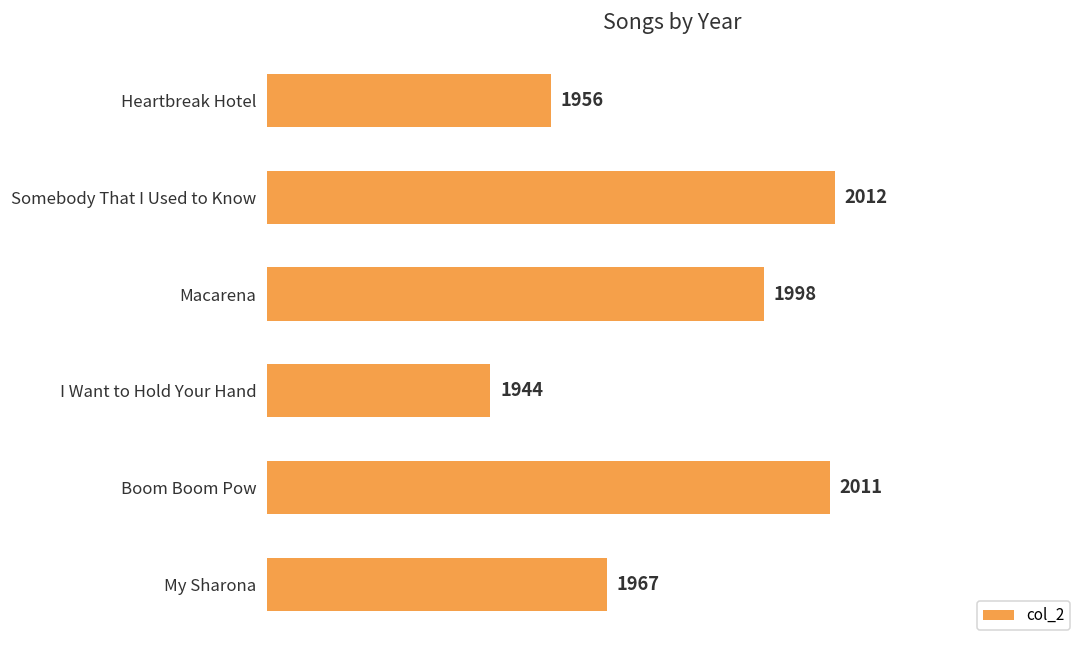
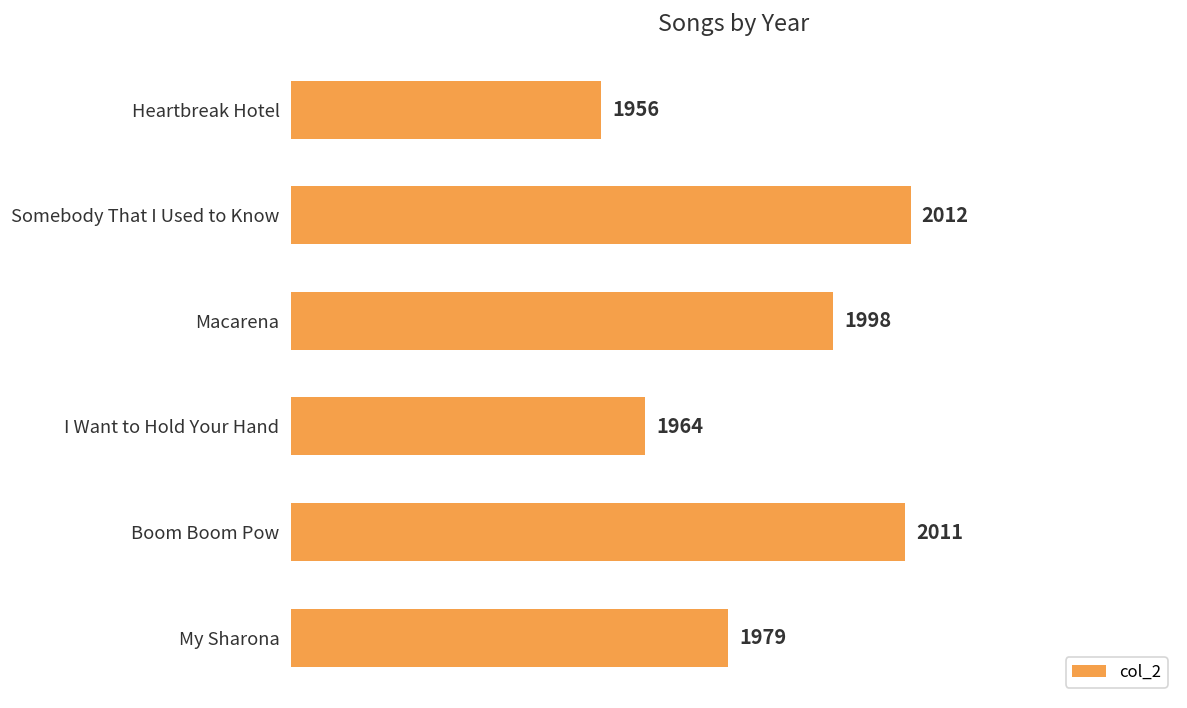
I Want to Hold Your Hand: 1944 -> 1964
My Sharona: 1967 -> 1979
